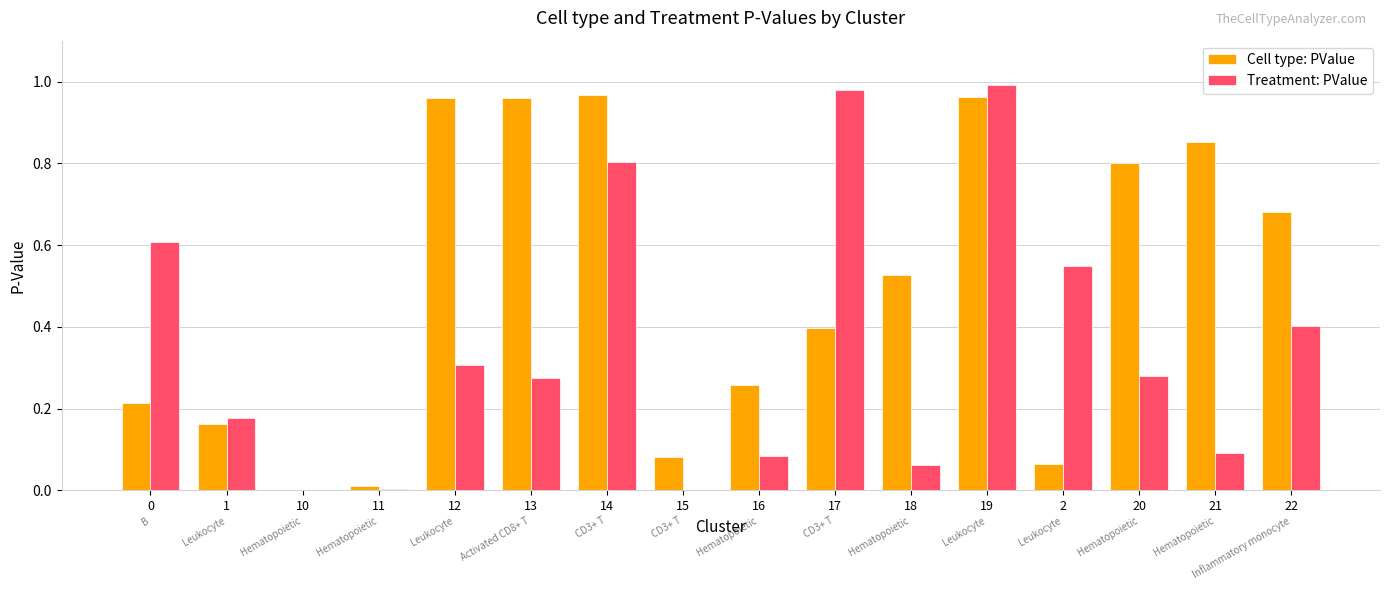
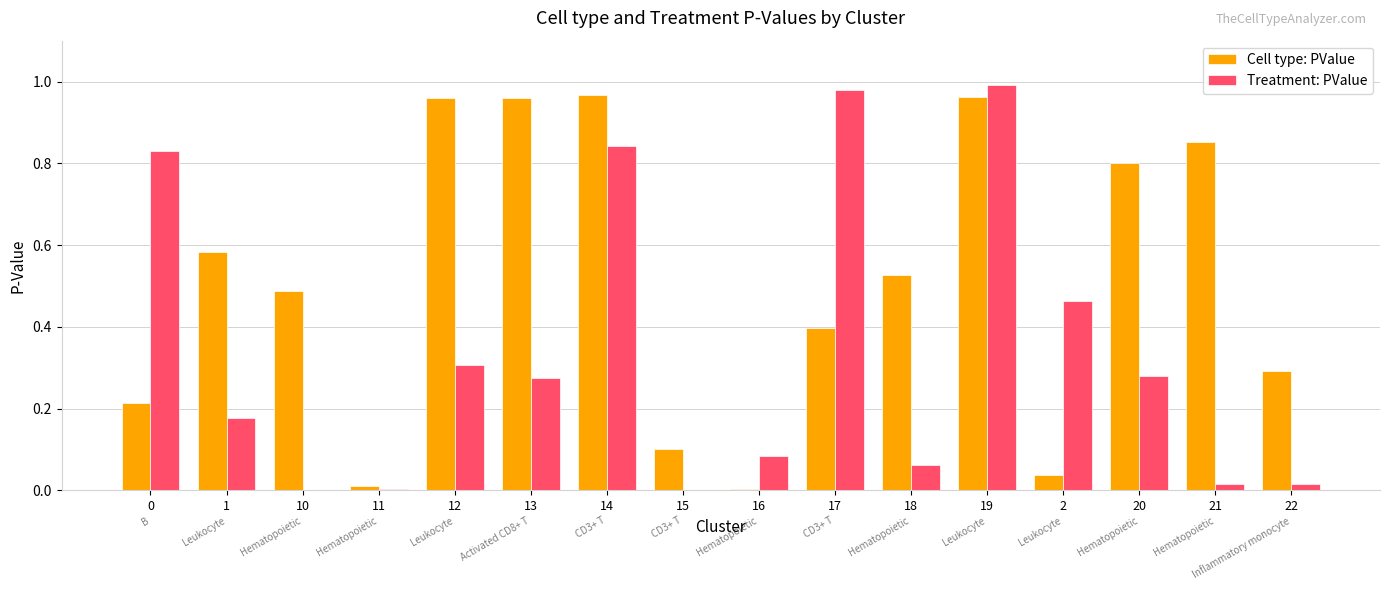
Treatment: PValue, 0: 0.61 -> 0.83
Cell type: PValue, 1: 0.16 -> 0.58
Cell type: PValue, 10: 0.00 -> 0.49
Treatment: PValue, 14: 0.80 -> 0.84
Cell type: PValue, 15: 0.08 -> 0.10
Cell type: PValue, 16: 0.26 -> 0.00
Cell type: PValue, 2: 0.06 -> 0.04
Treatment: PValue, 2: 0.55 -> 0.46
Treatment: PValue, 21: 0.09 -> 0.01
Cell type: PValue, 22: 0.68 -> 0.29
Treatment: PValue, 22: 0.40 -> 0.02
